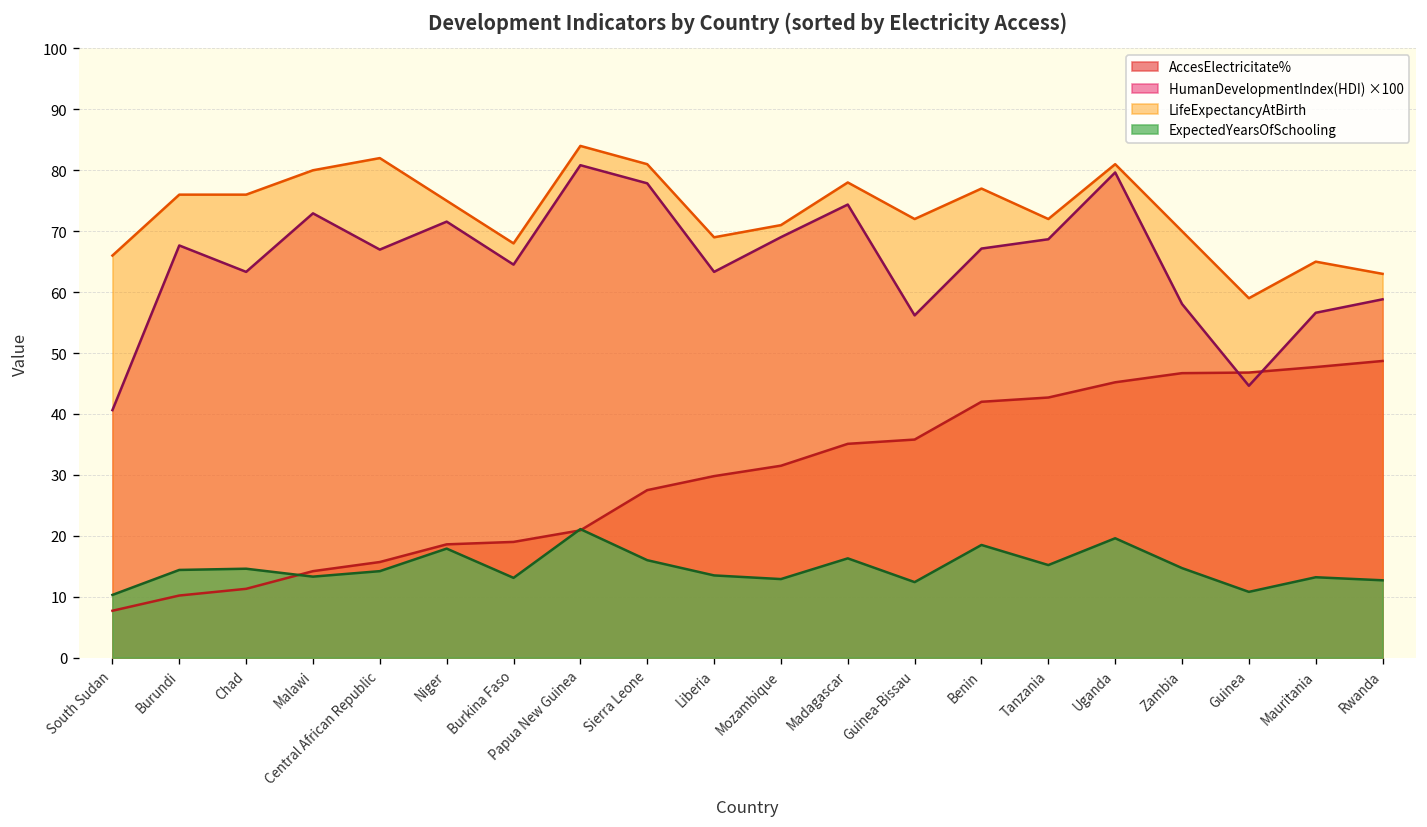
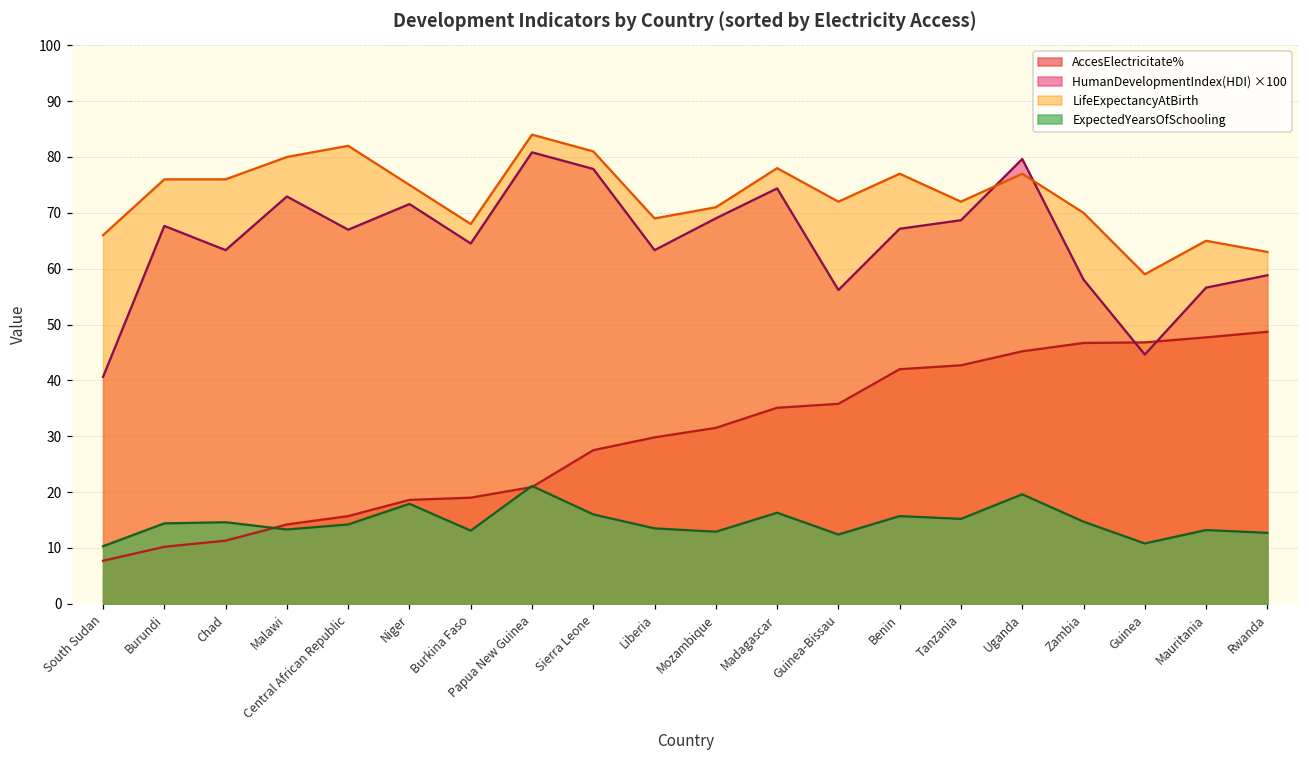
ExpectedYearsOfSchooling, Benin: 19 -> 16
LifeExpectancyAtBirth, Uganda: 81 -> 77
